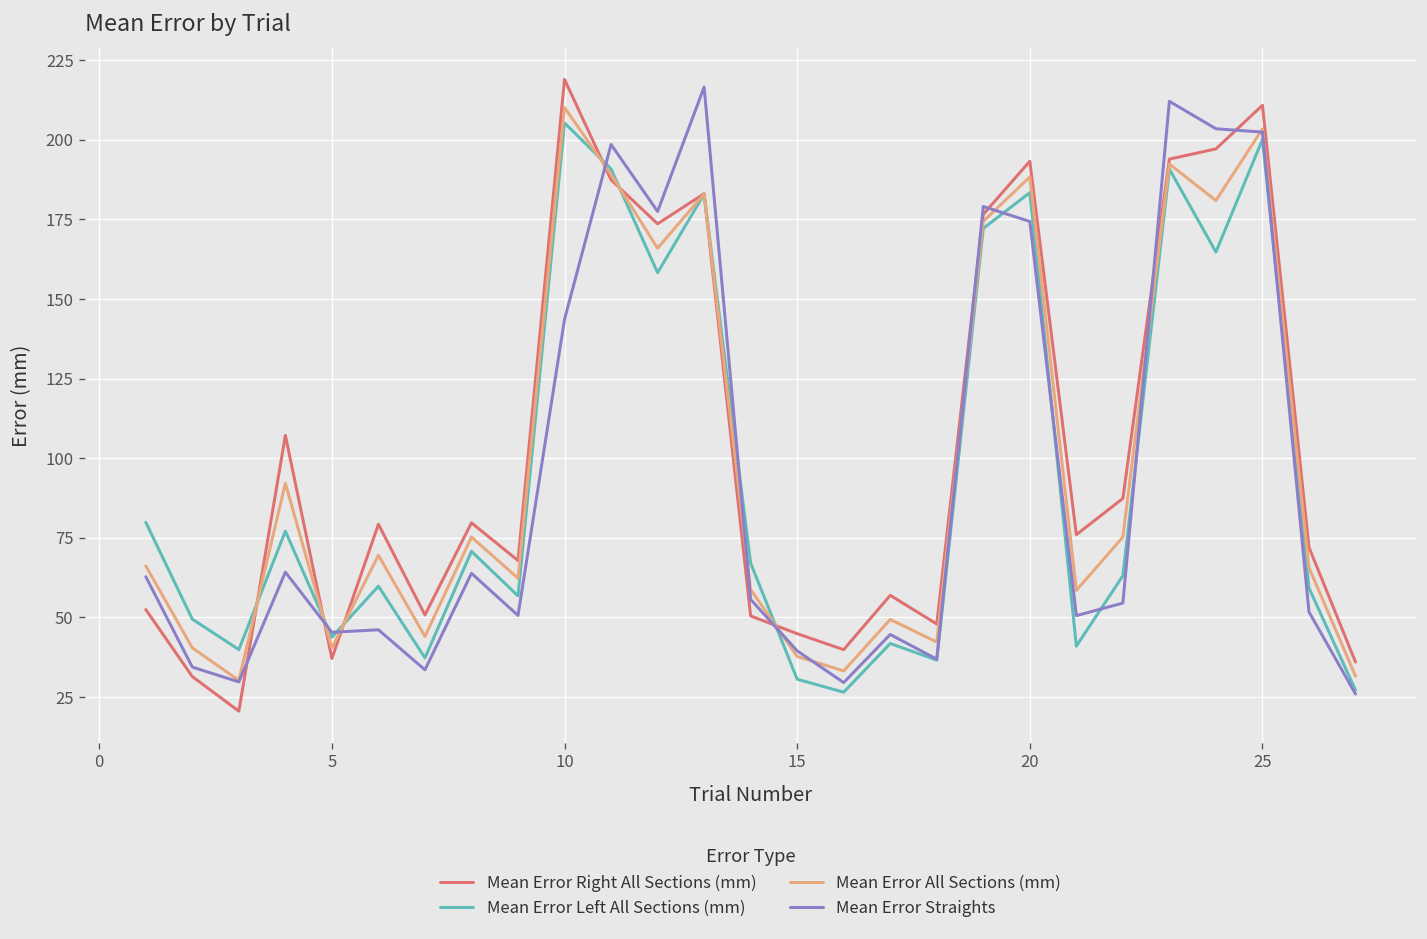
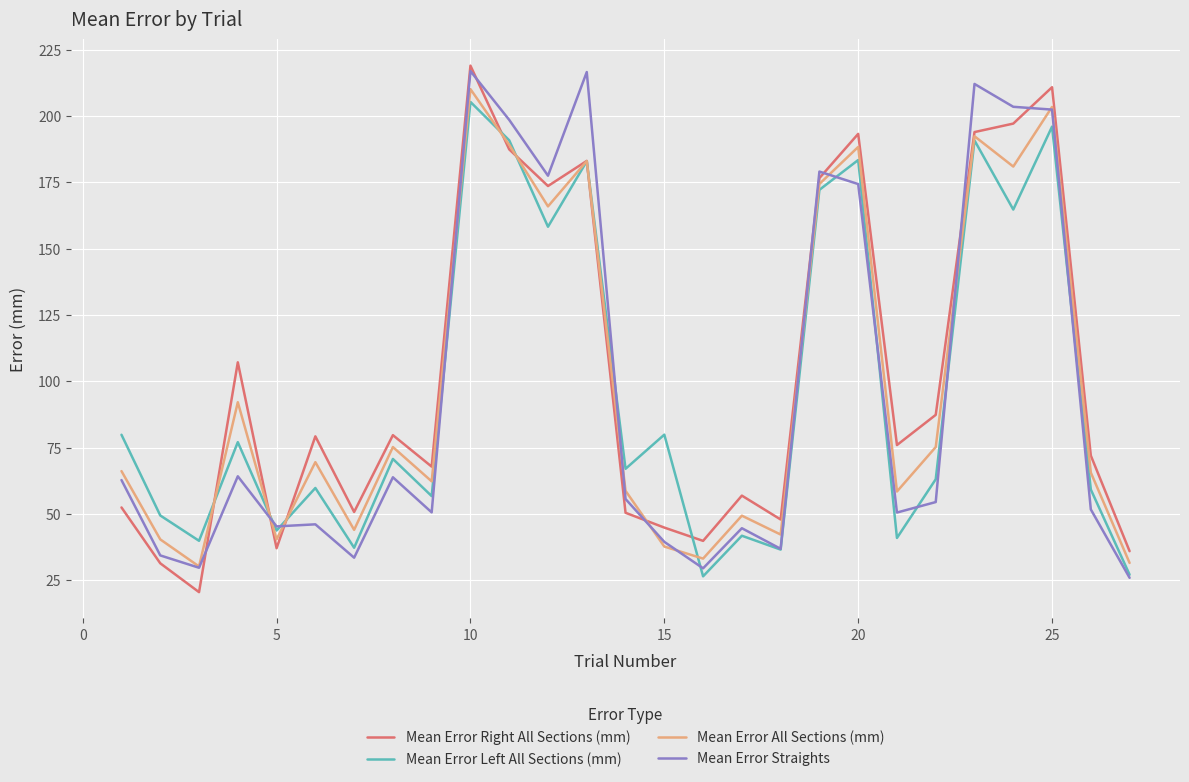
Mean Error Straights, 10: 144 -> 217
Mean Error Left All Sections (mm), 15: 31 -> 80
Mean Error Left All Sections (mm), 25: 200 -> 196
